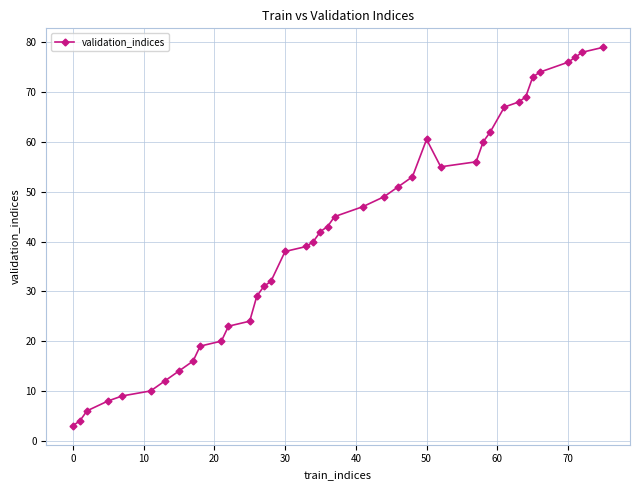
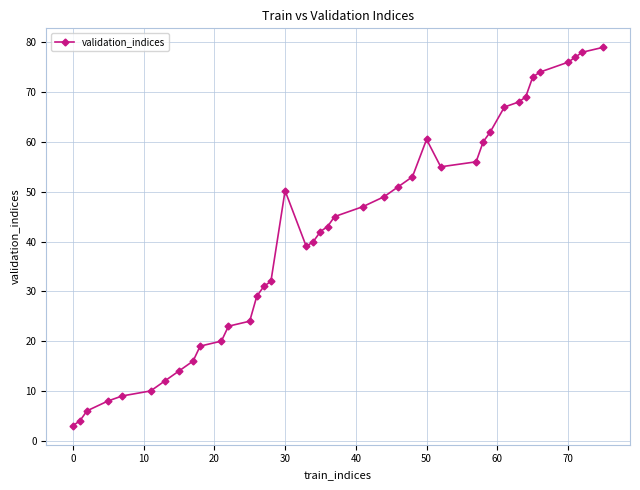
30: 38 -> 50
